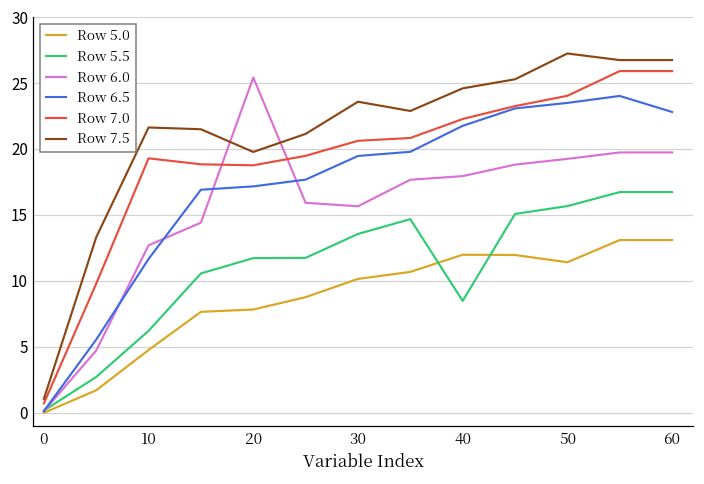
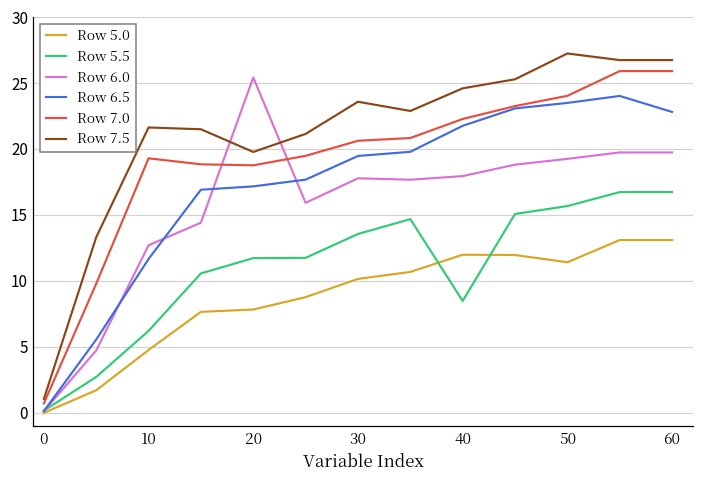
Row 6.0, 30: 15.7 -> 17.8
